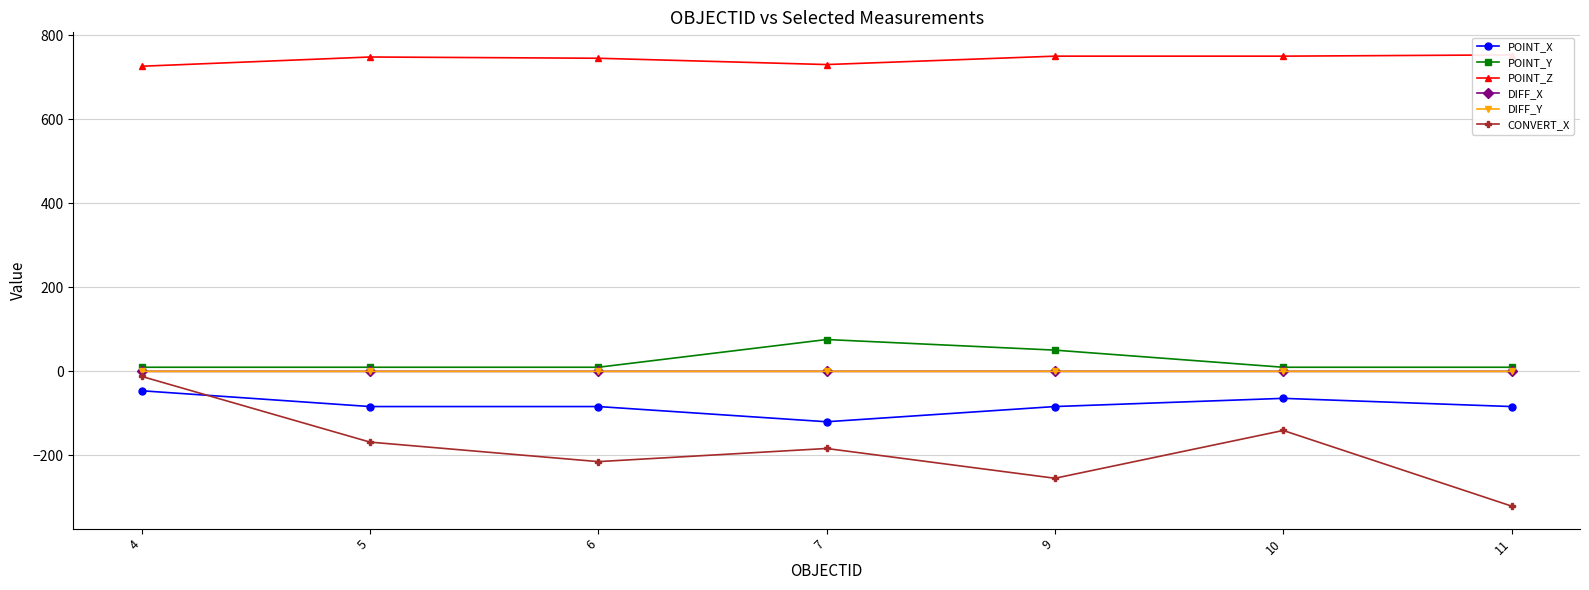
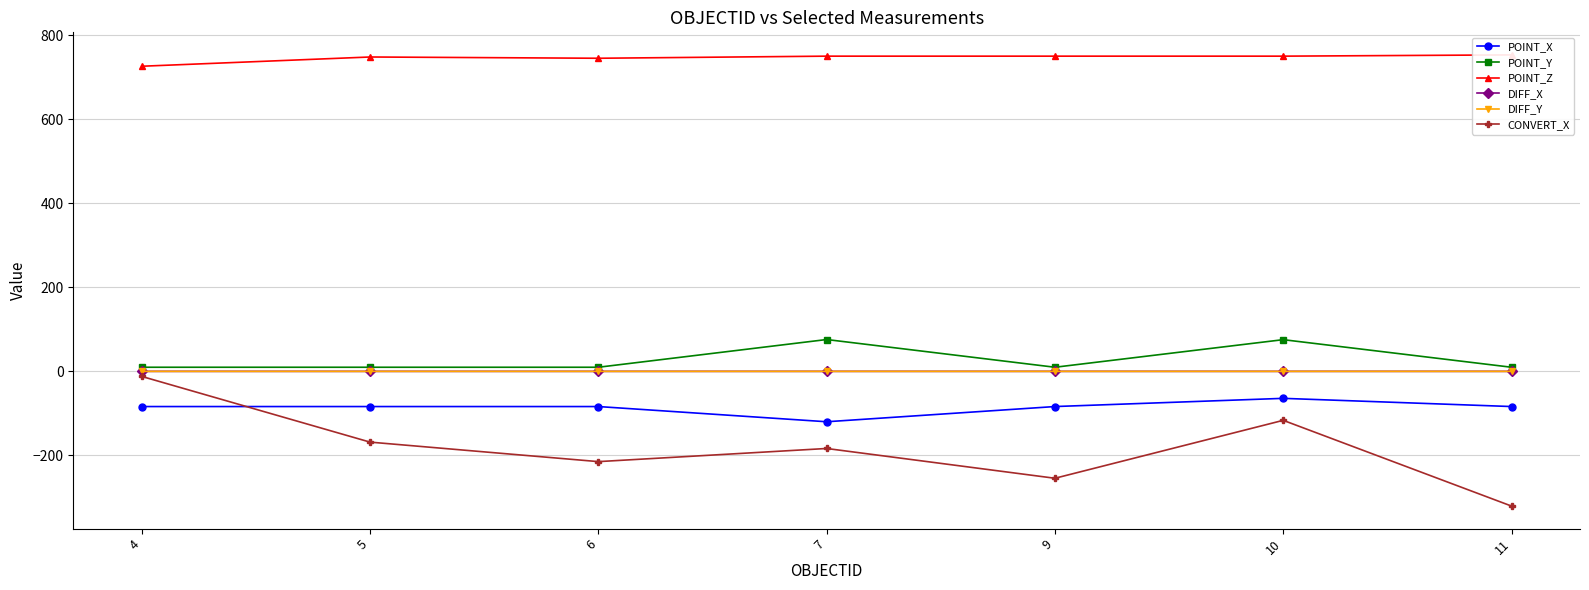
POINT_X, 4: -50 -> -80
POINT_Z, 7: 730 -> 750
POINT_Y, 9: 50 -> 10
POINT_Y, 10: 10 -> 80
CONVERT_X, 10: -140 -> -120
